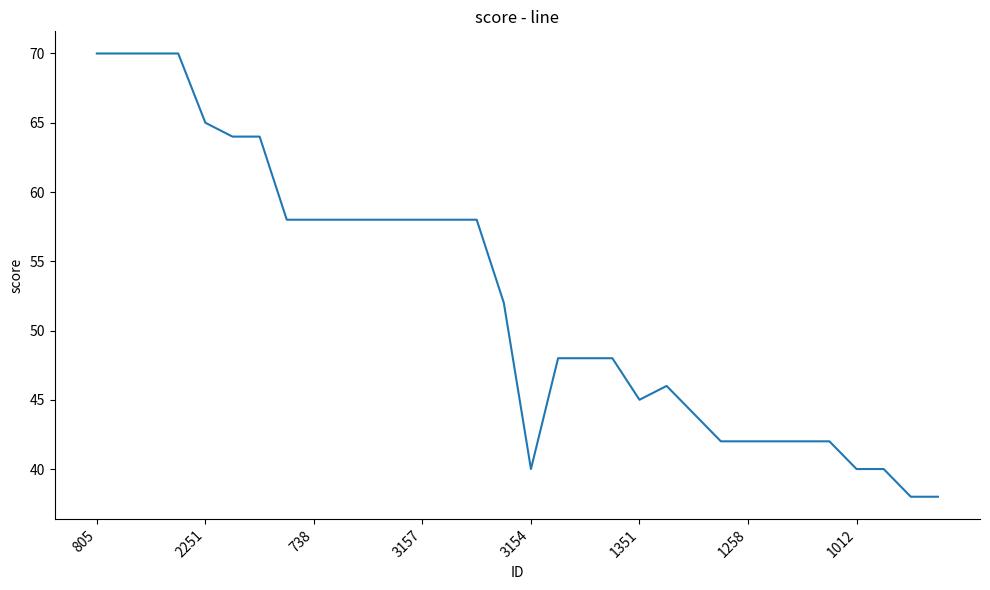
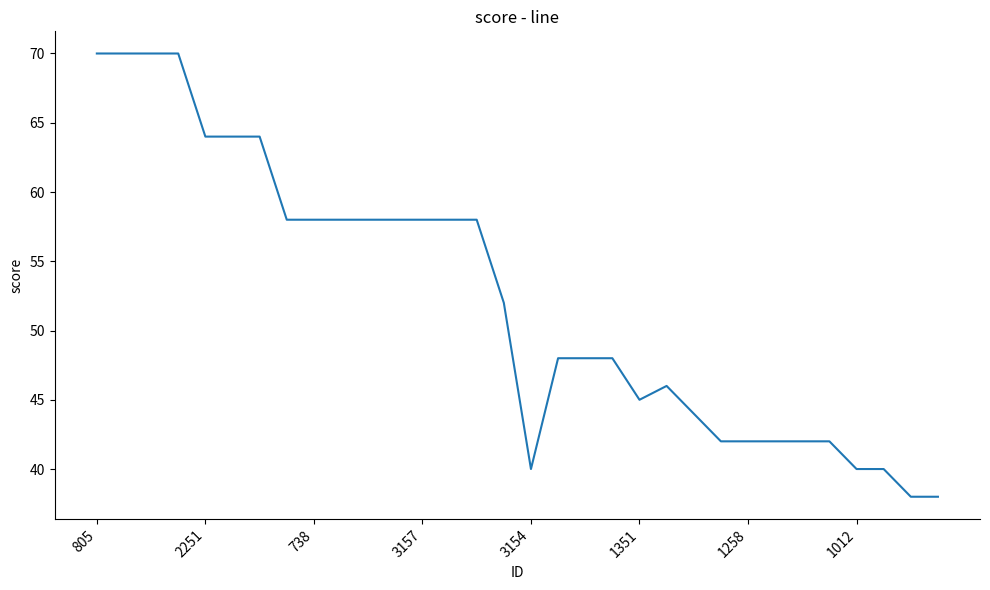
2251: 65 -> 64
